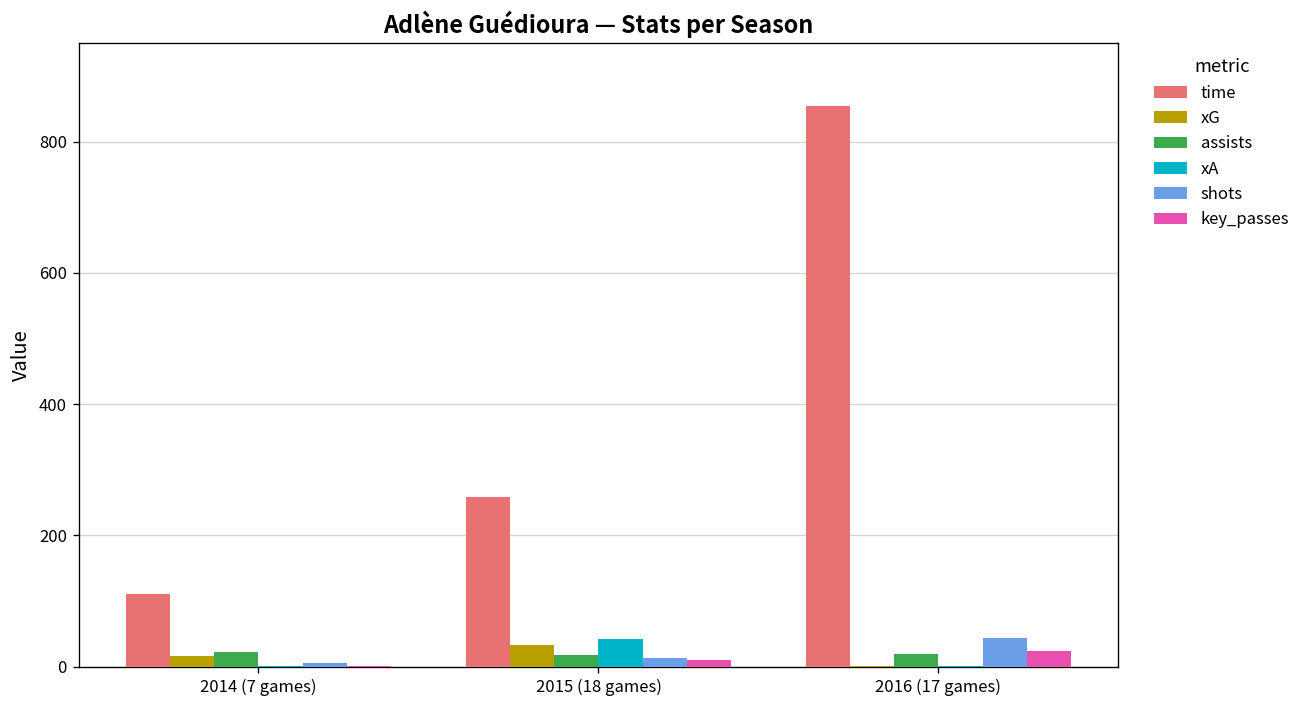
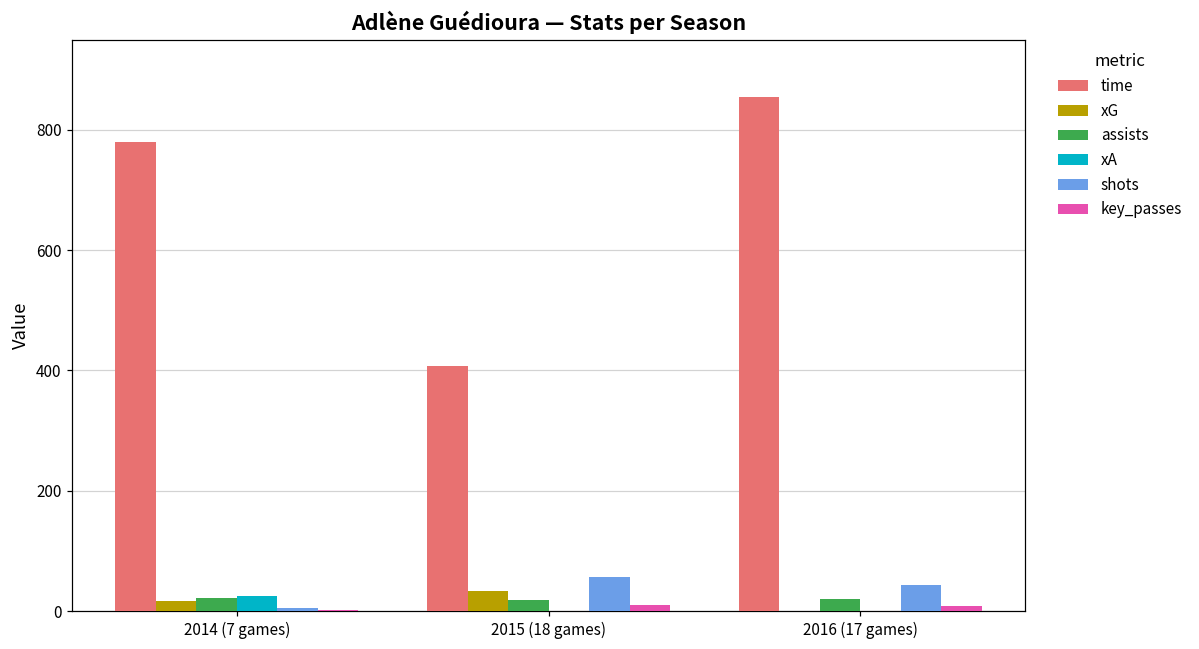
time, 2014 (7 games): 110 -> 780
xA, 2014 (7 games): 0 -> 20
time, 2015 (18 games): 260 -> 410
xA, 2015 (18 games): 40 -> 0
shots, 2015 (18 games): 10 -> 60
key_passes, 2016 (17 games): 20 -> 10
